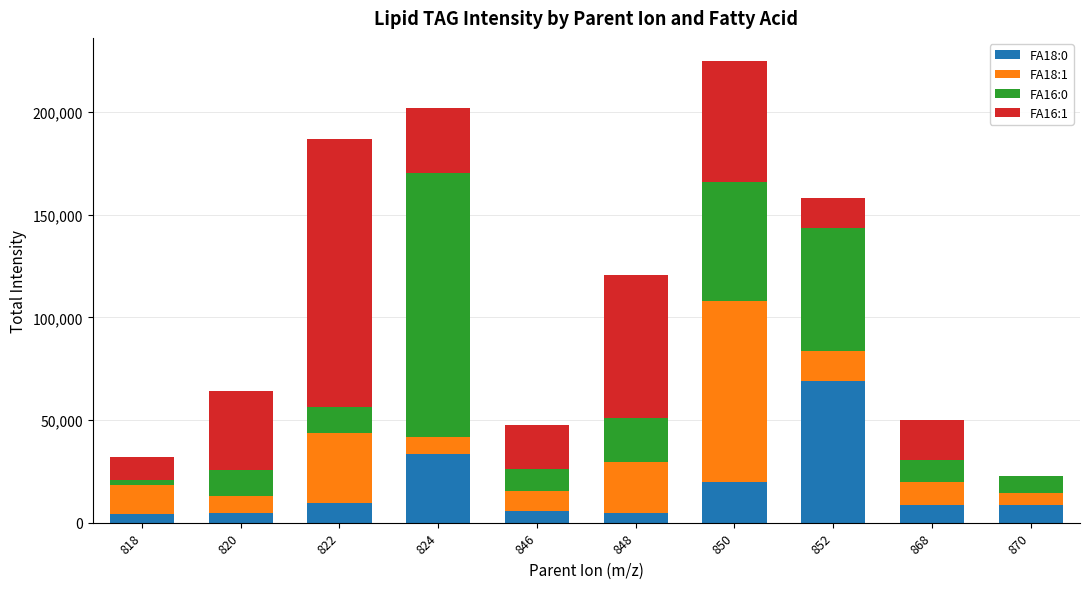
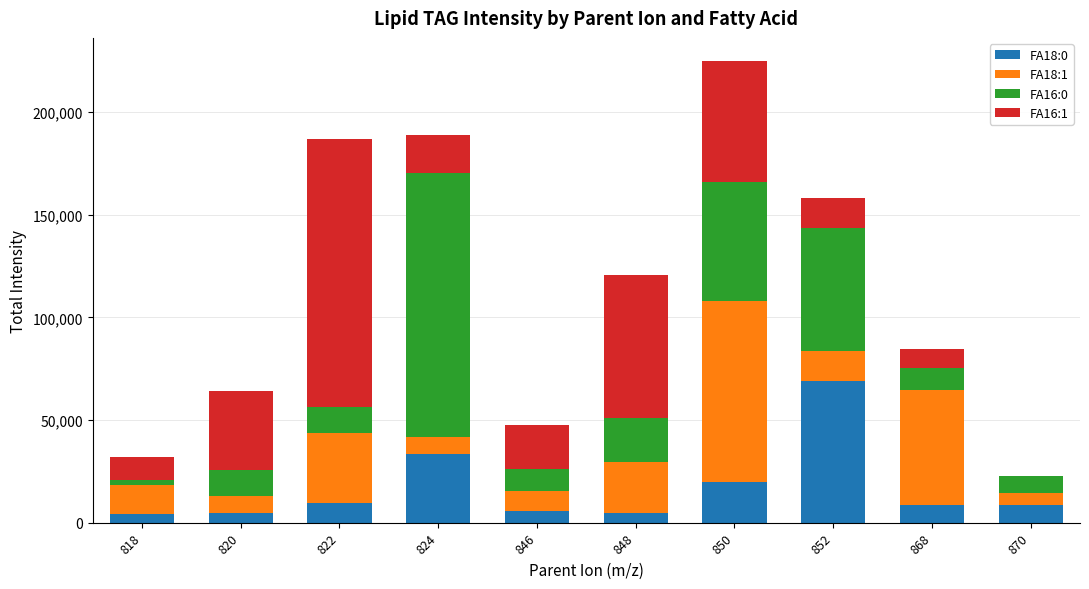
FA16:1, 824: 31,000 -> 19,000
FA18:1, 868: 12,000 -> 56,000
FA16:1, 868: 19,000 -> 9,000
